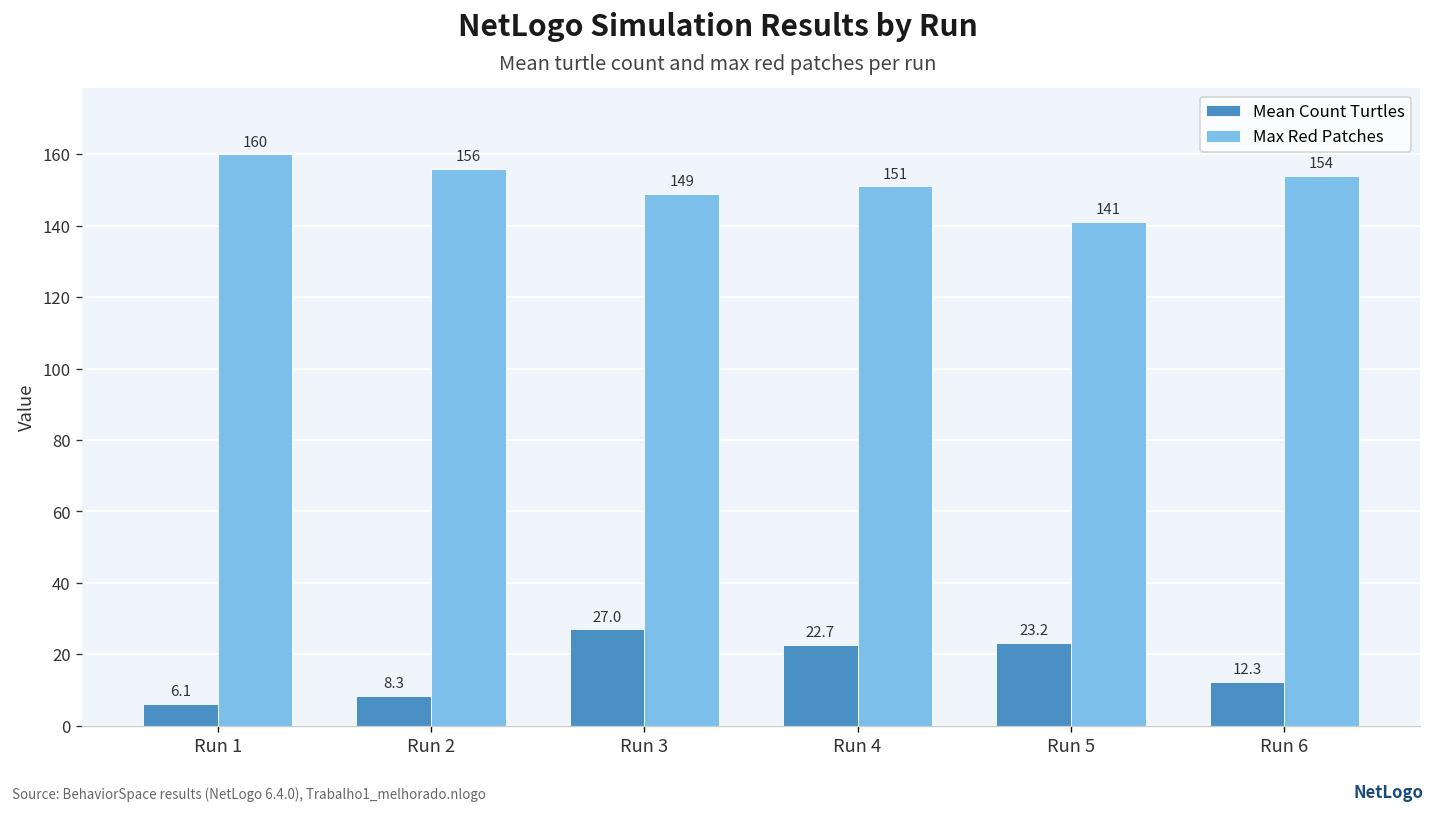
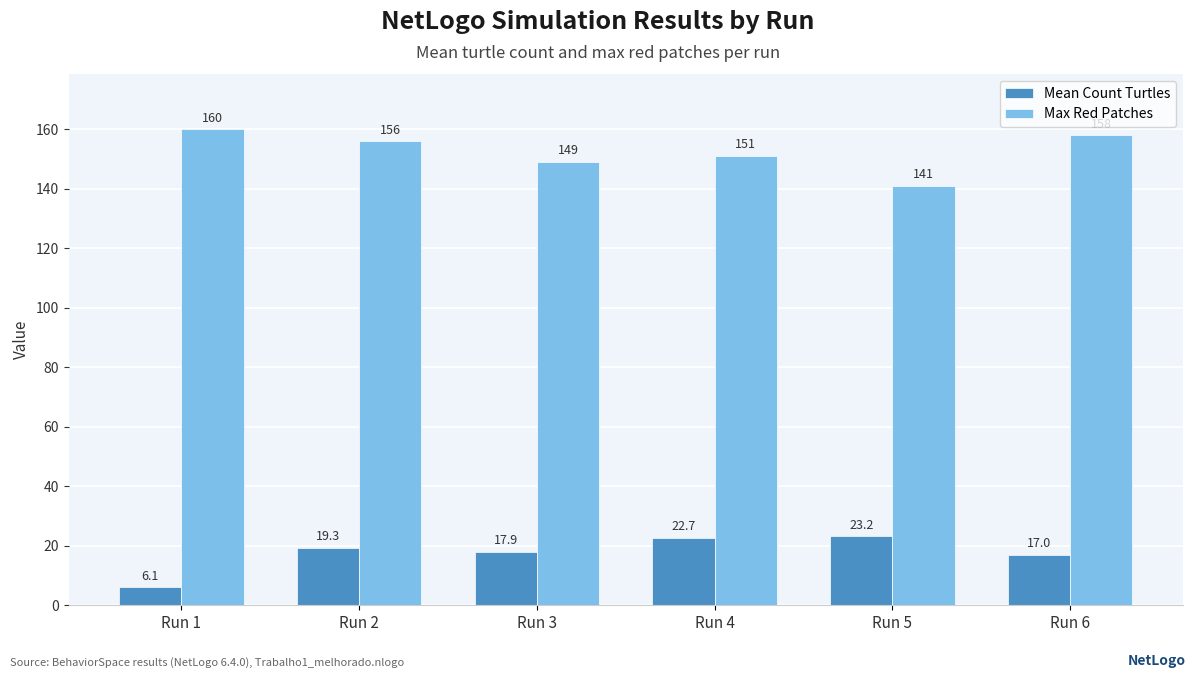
Mean Count Turtles, Run 2: 8.3 -> 19.3
Mean Count Turtles, Run 3: 27.0 -> 17.9
Mean Count Turtles, Run 6: 12.3 -> 17.0
Max Red Patches, Run 6: 154 -> 158
